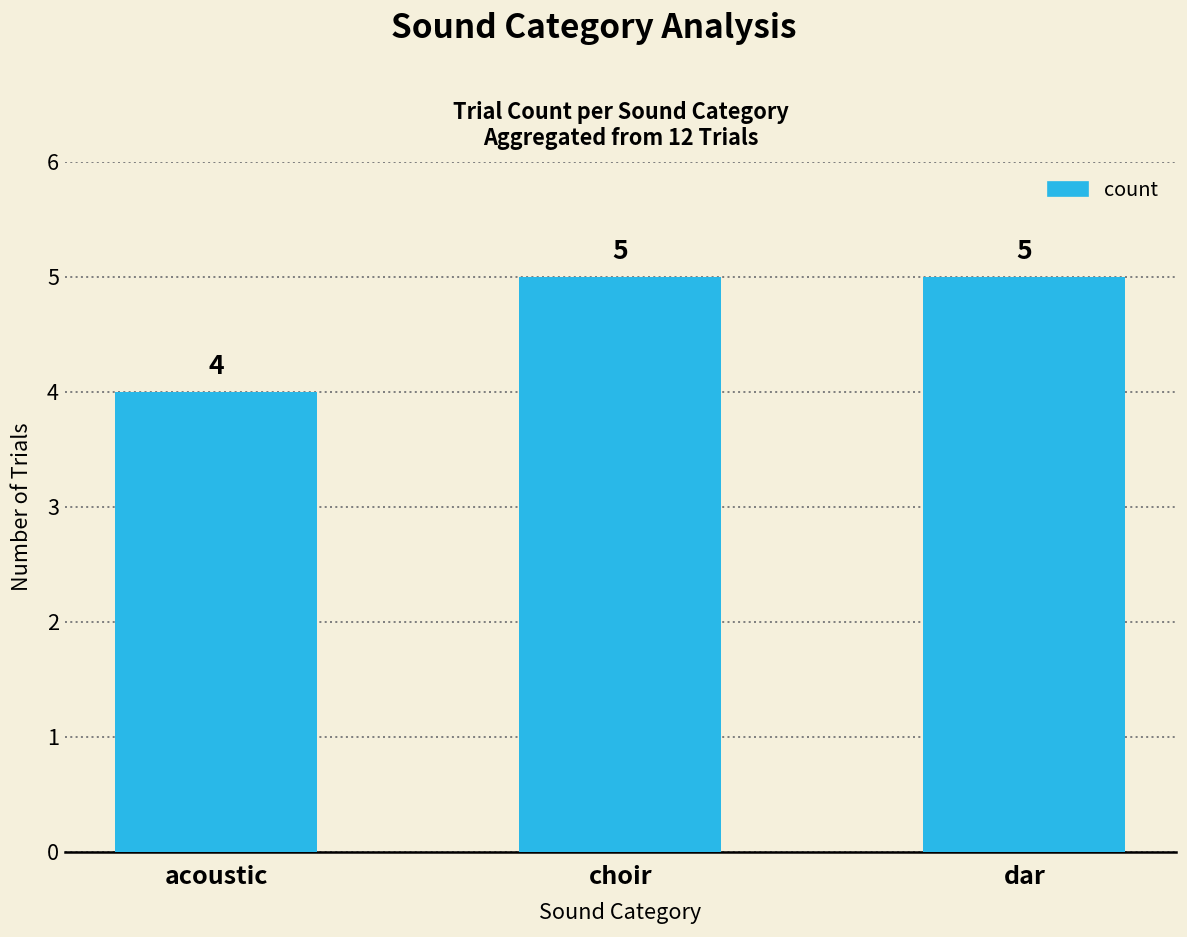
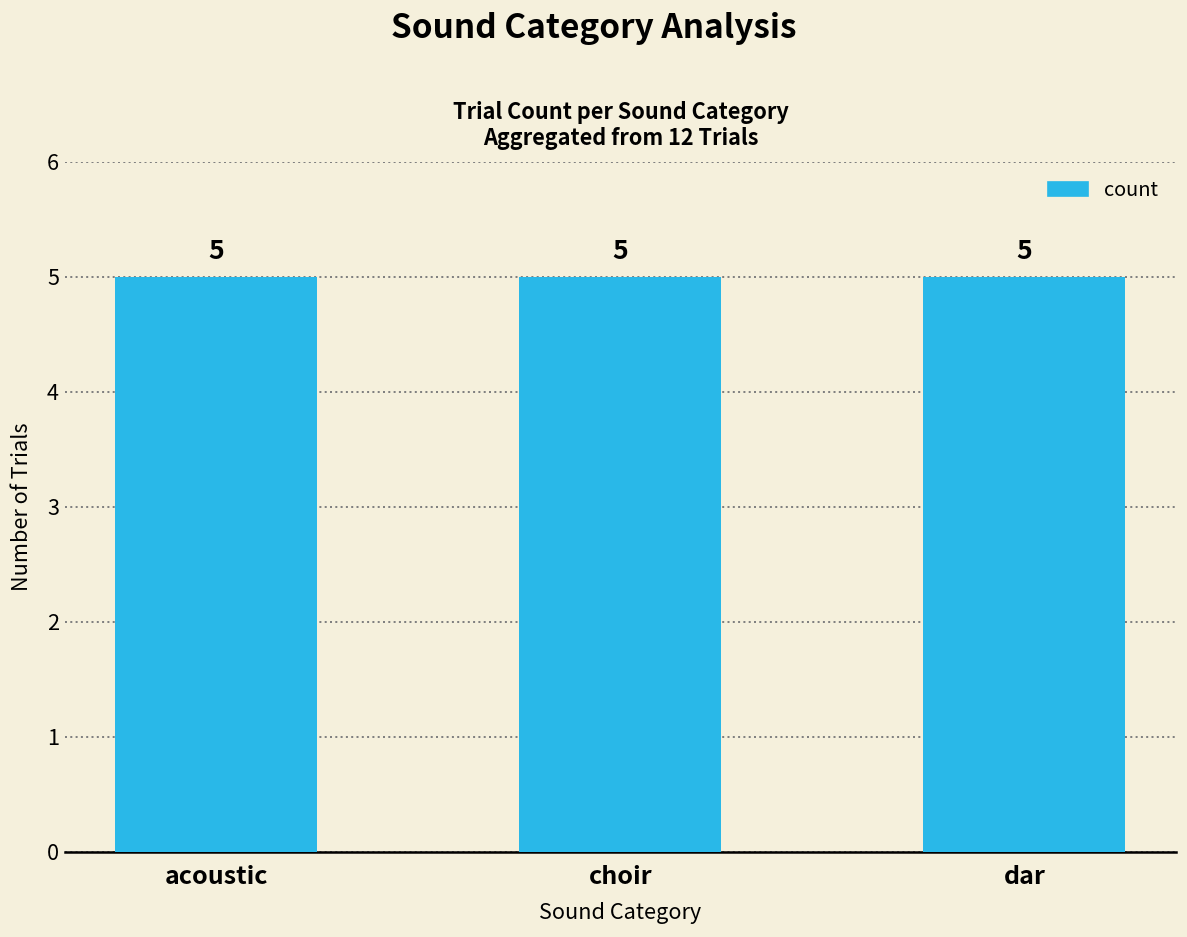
acoustic: 4 -> 5
